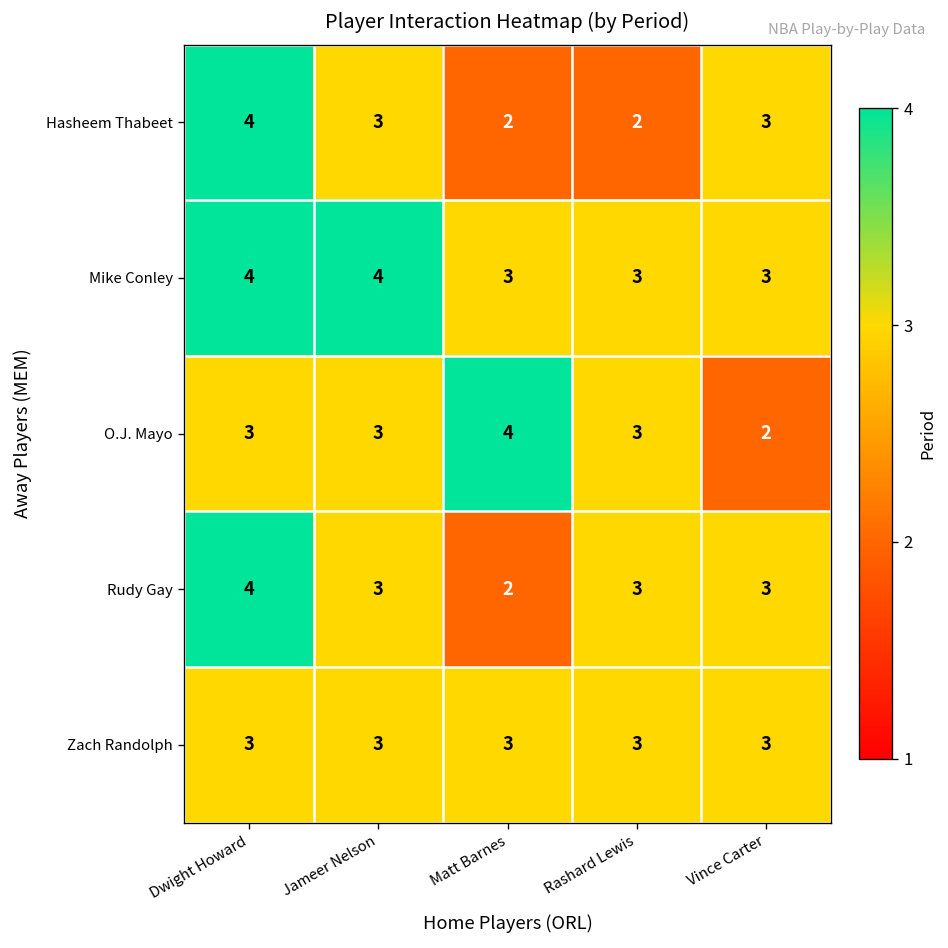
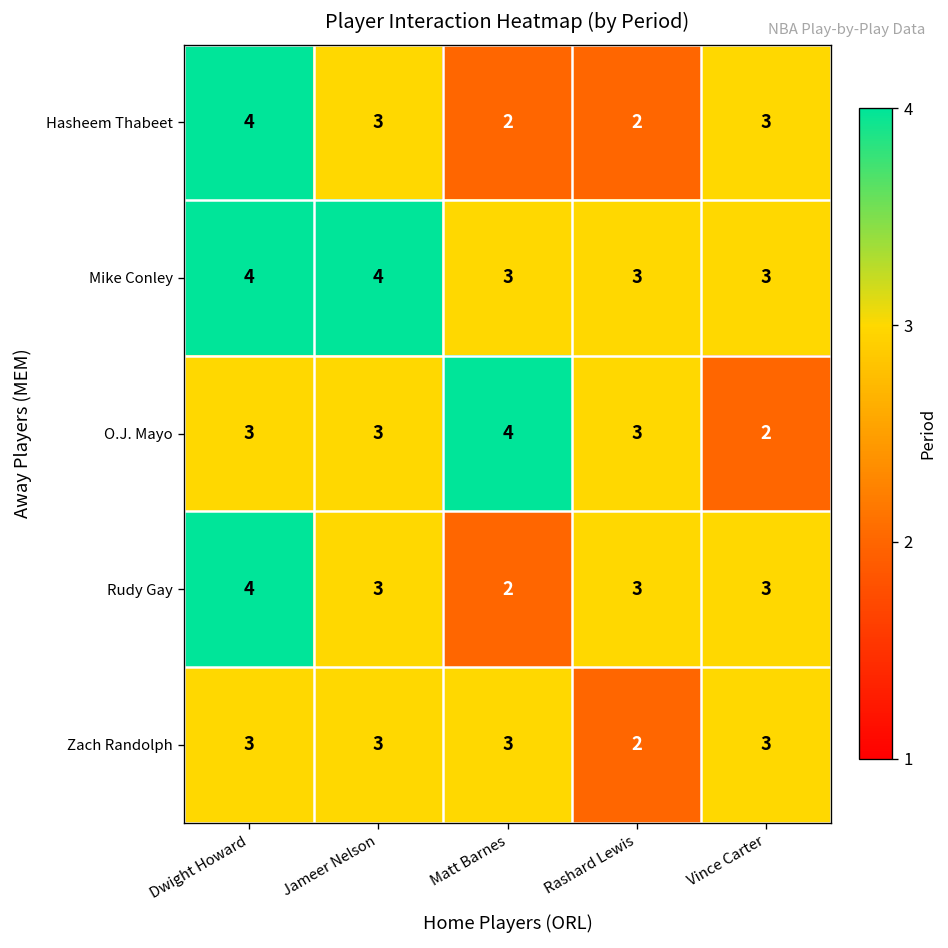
Zach Randolph, Rashard Lewis: 3 -> 2
